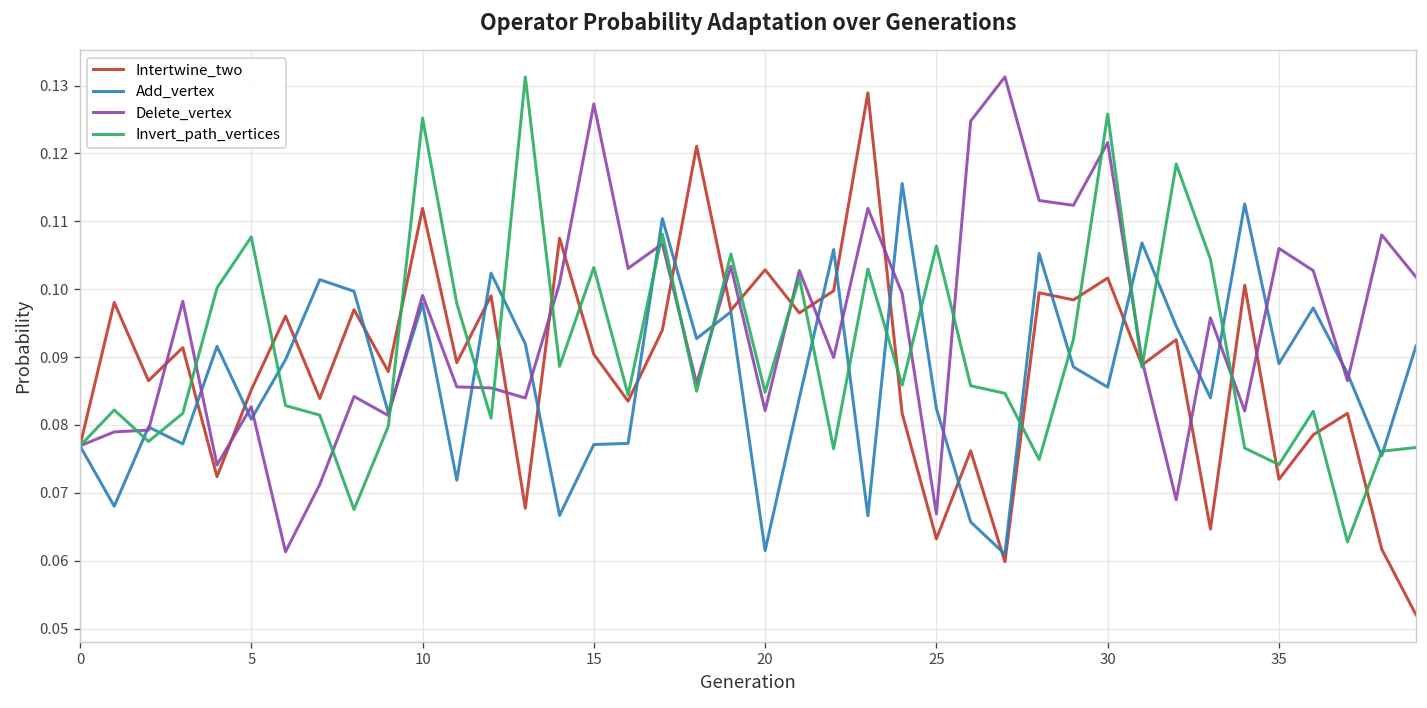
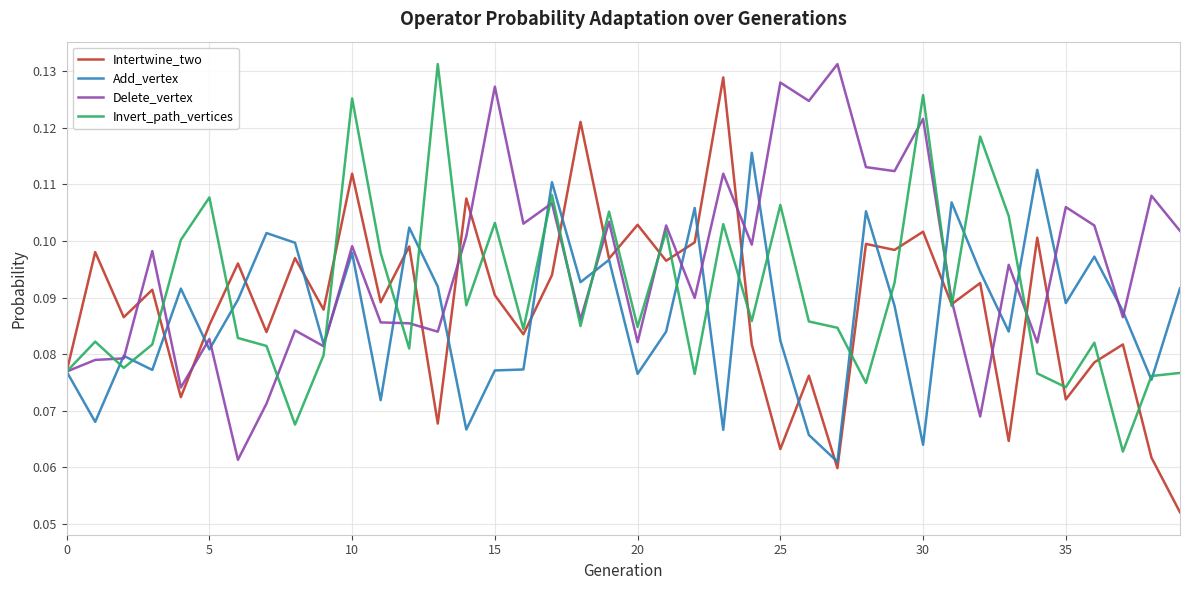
Add_vertex, 20: 0.062 -> 0.077
Delete_vertex, 25: 0.067 -> 0.128
Add_vertex, 30: 0.086 -> 0.064
